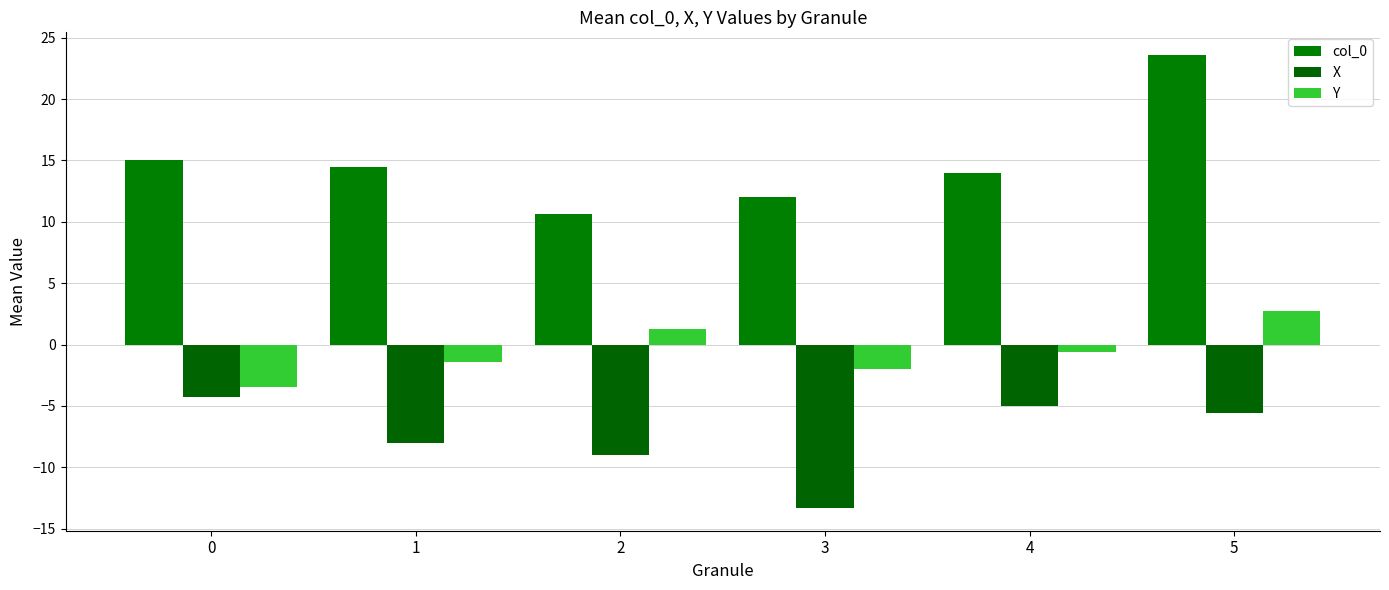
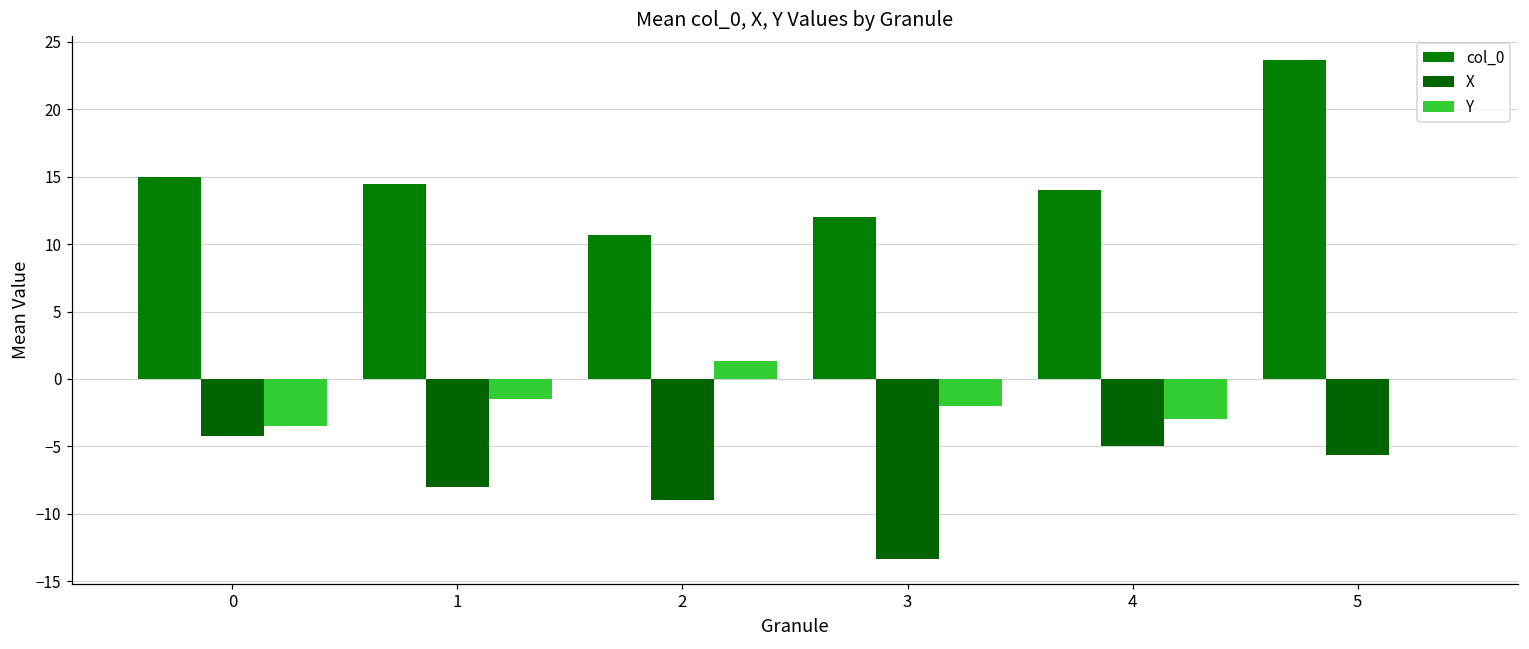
Y, 4: -0.6 -> -3.0
Y, 5: 2.7 -> 0.0
